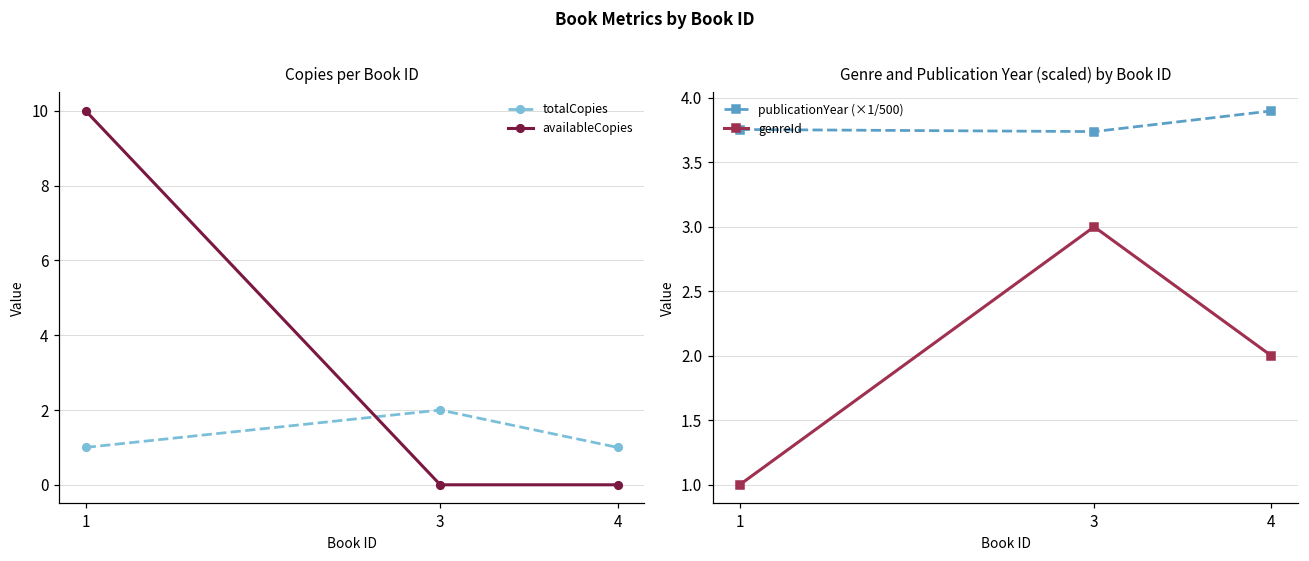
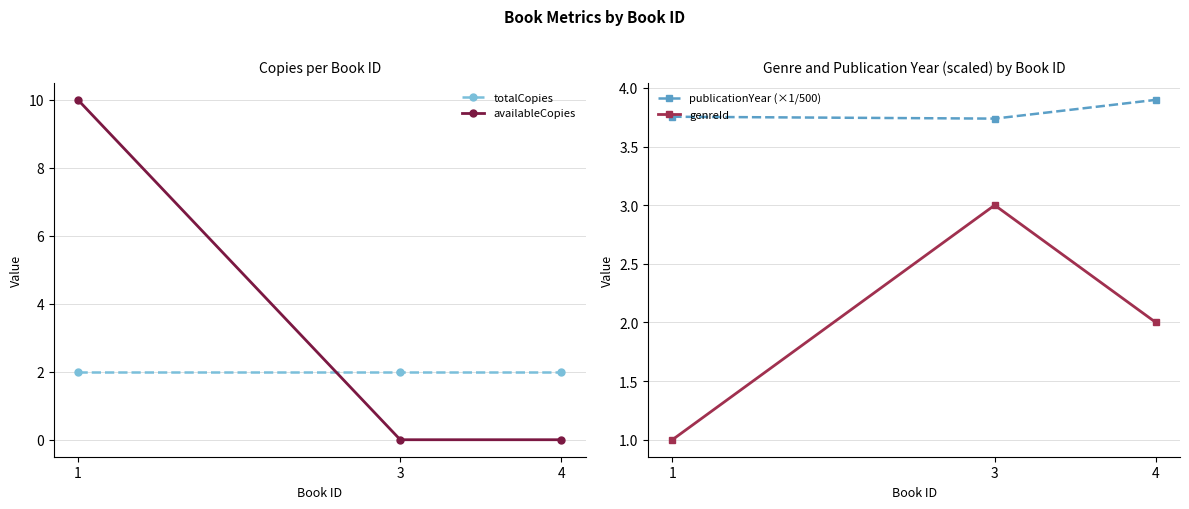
Copies per Book ID, totalCopies, 1: 1 -> 2
Copies per Book ID, totalCopies, 4: 1 -> 2
